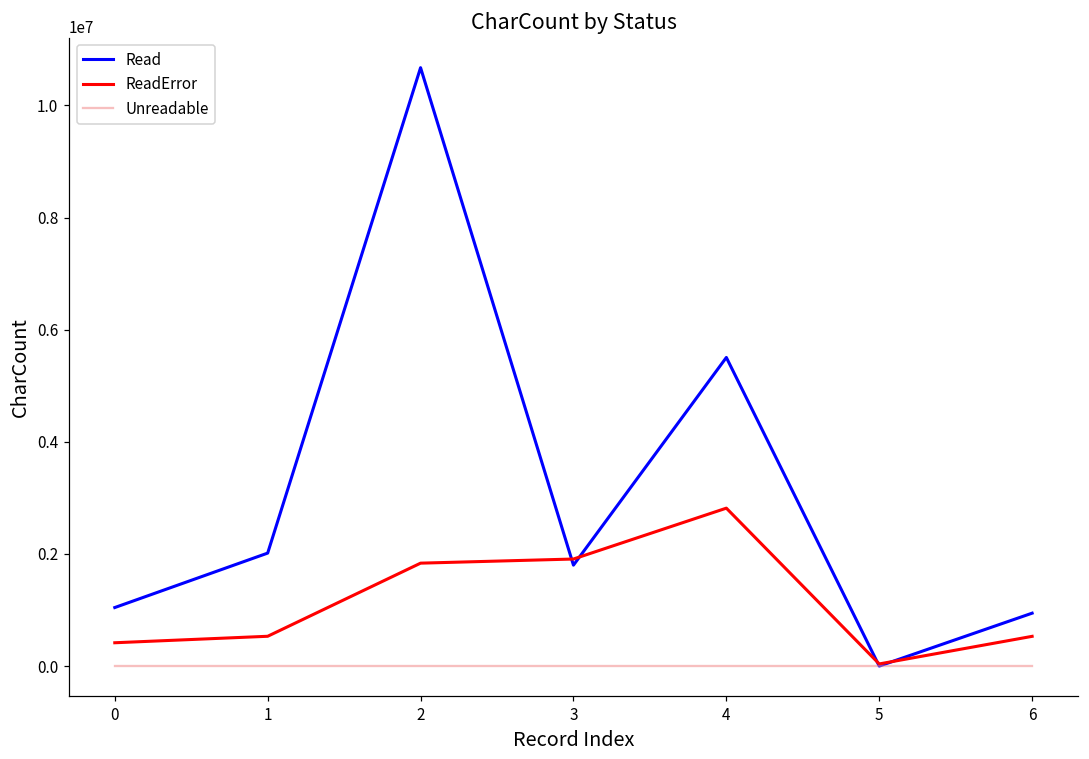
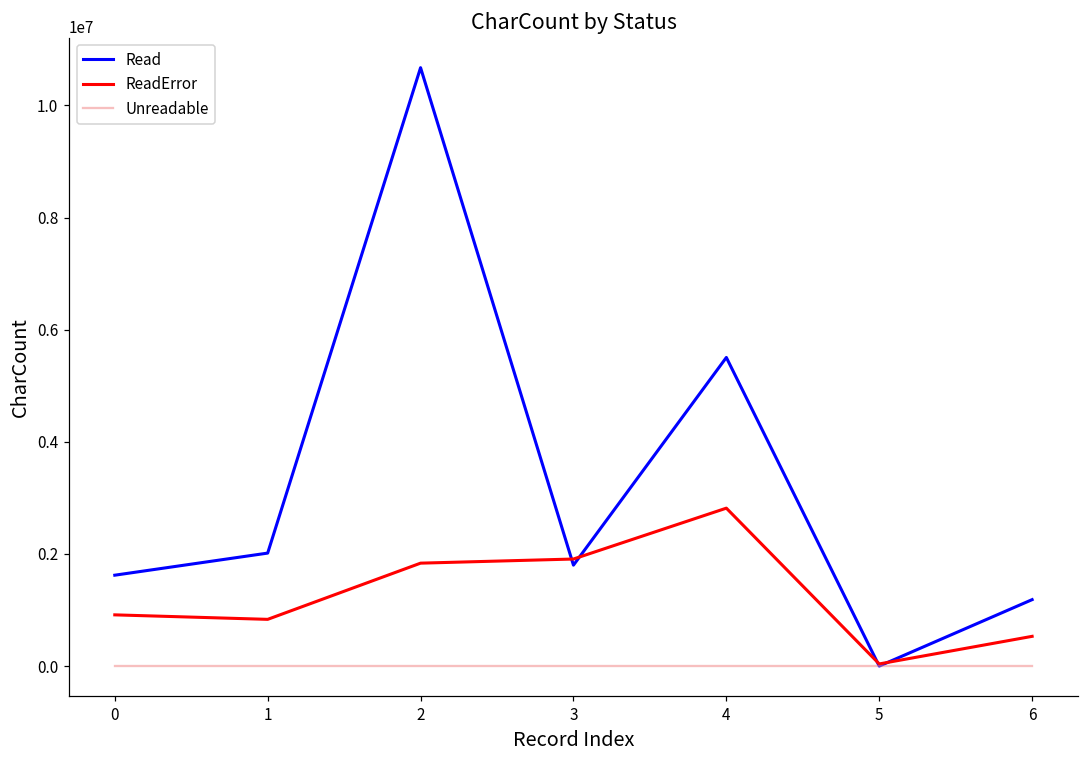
Read, 0: 1000000 -> 1600000
ReadError, 0: 400000 -> 900000
ReadError, 1: 500000 -> 800000
Read, 6: 900000 -> 1200000
